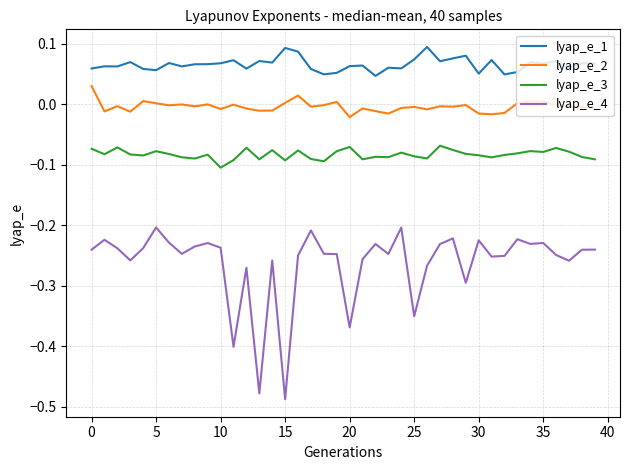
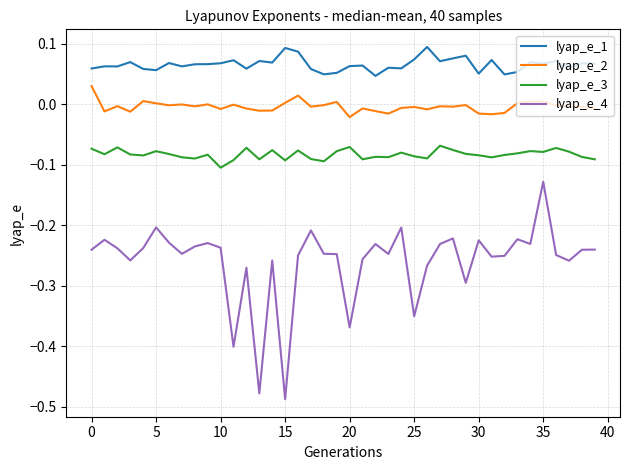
lyap_e_4, 35: -0.23 -> -0.13
